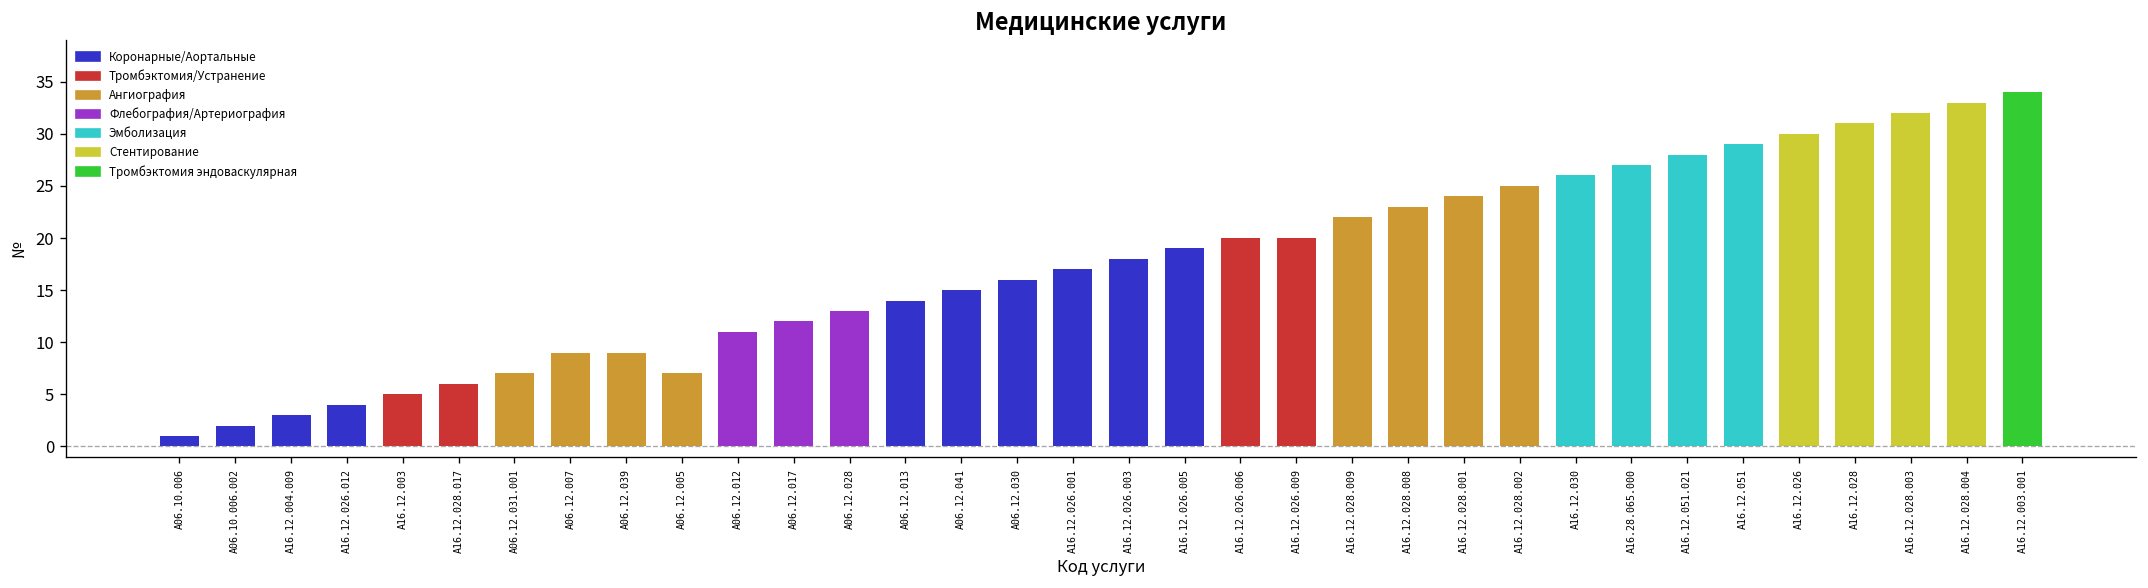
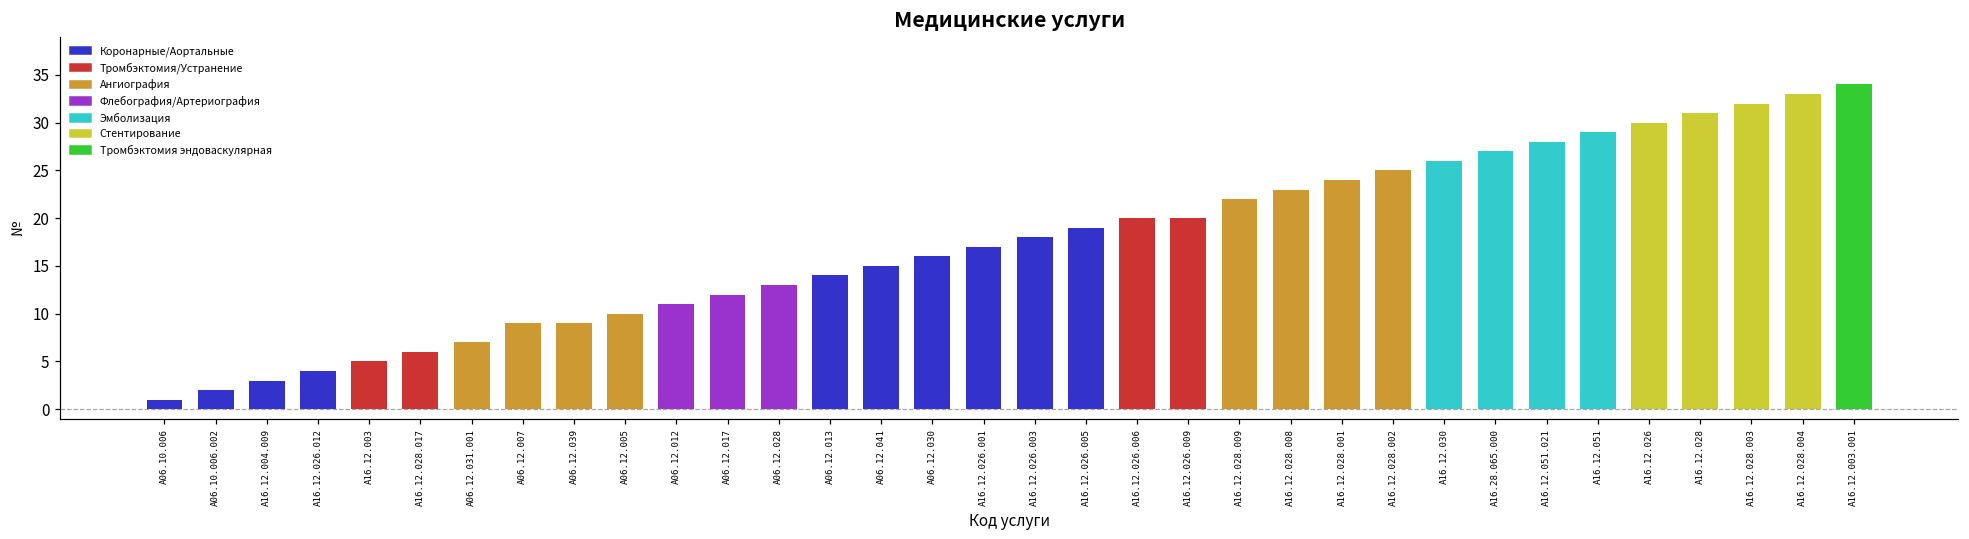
A06.12.005: 7 -> 10
